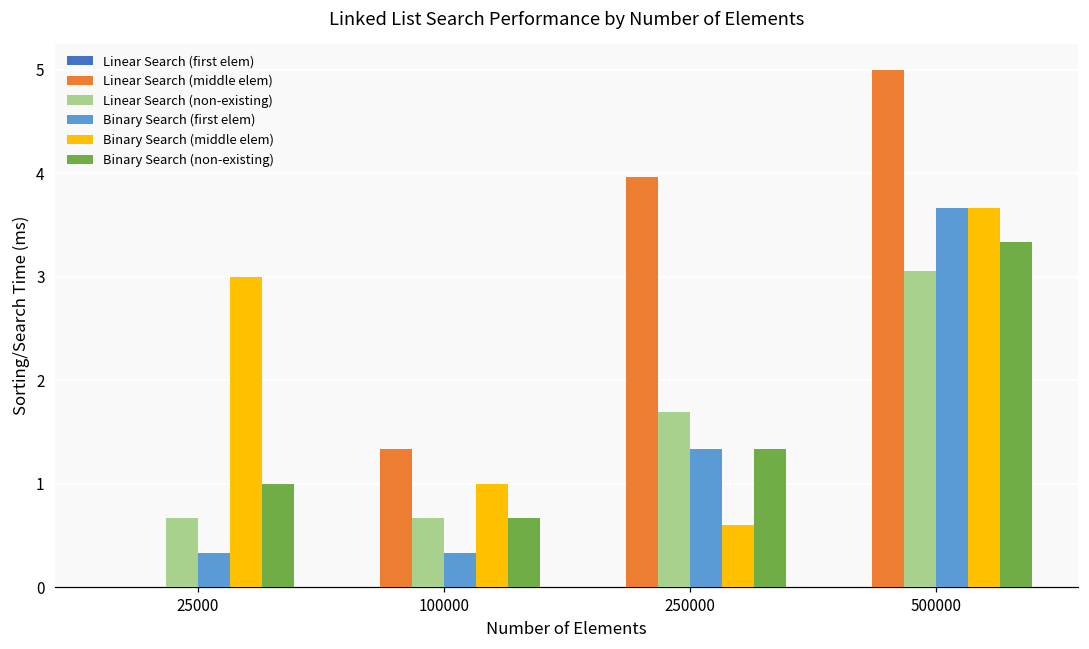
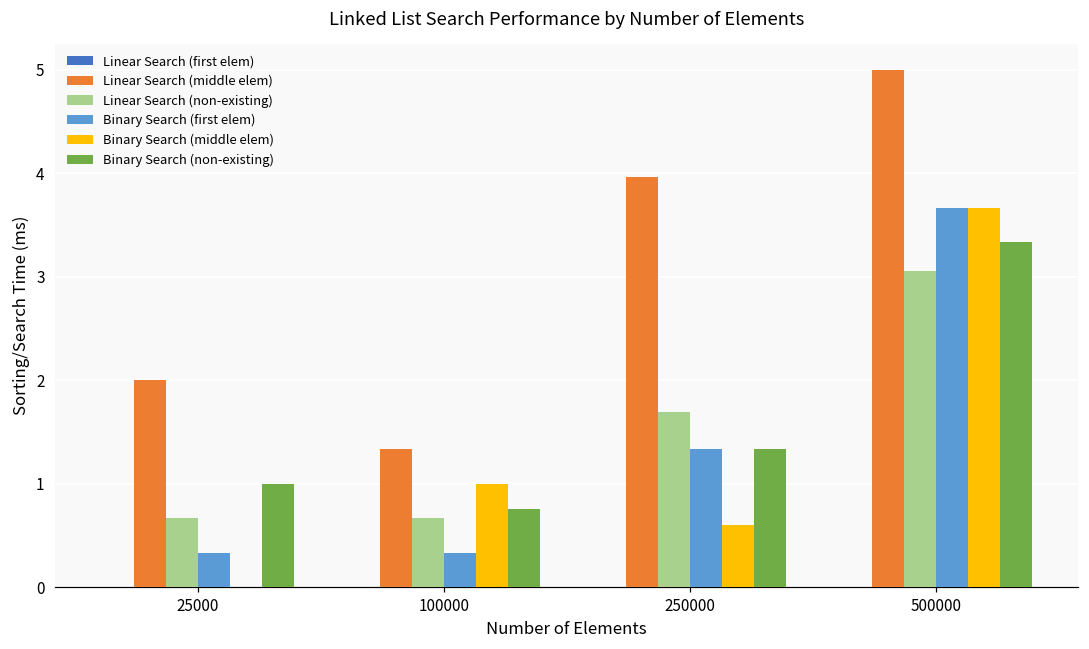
Linear Search (middle elem), 25000: 0 -> 2
Binary Search (middle elem), 25000: 3 -> 0
Binary Search (non-existing), 100000: 0.7 -> 0.8
